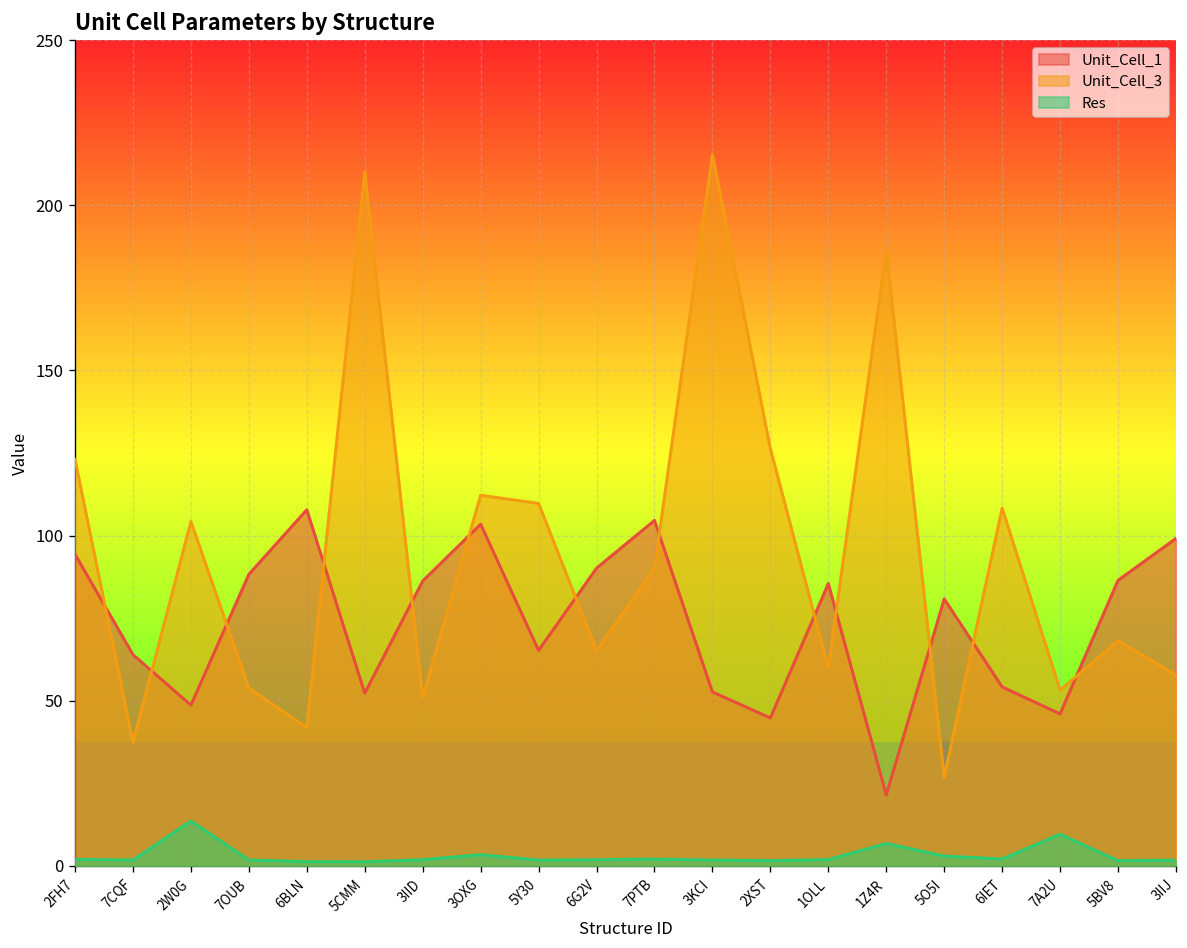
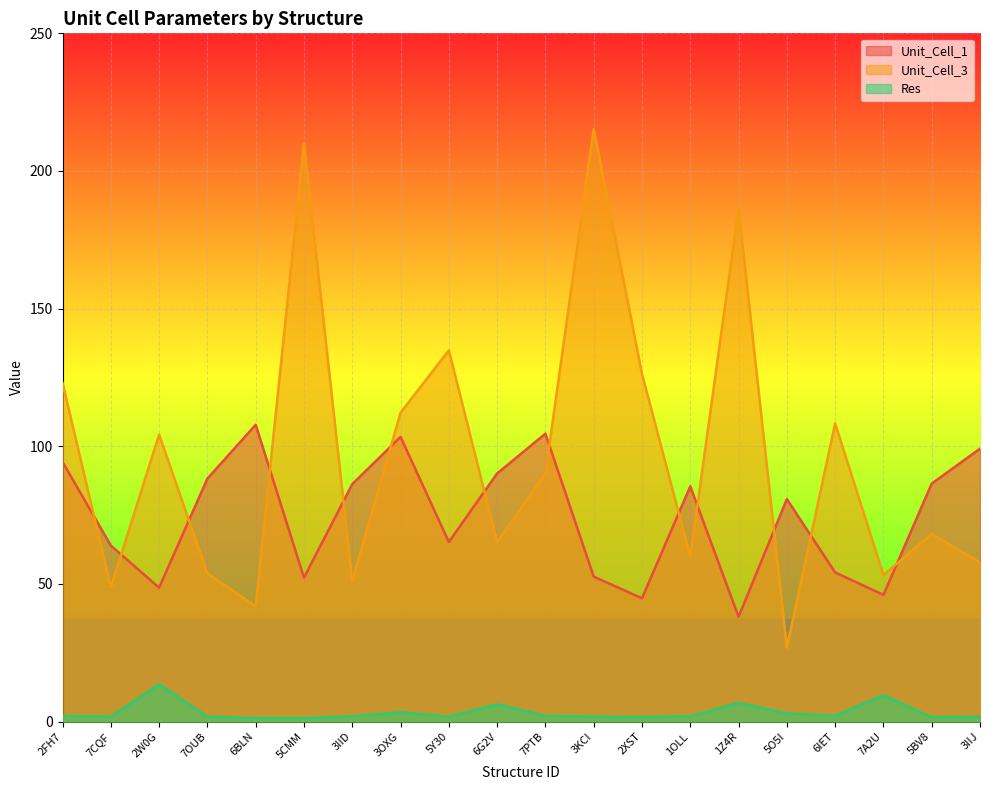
Unit_Cell_3, 7CQF: 37 -> 49
Unit_Cell_3, 5Y30: 110 -> 135
Res, 6G2V: 2 -> 6
Unit_Cell_1, 1Z4R: 22 -> 38
